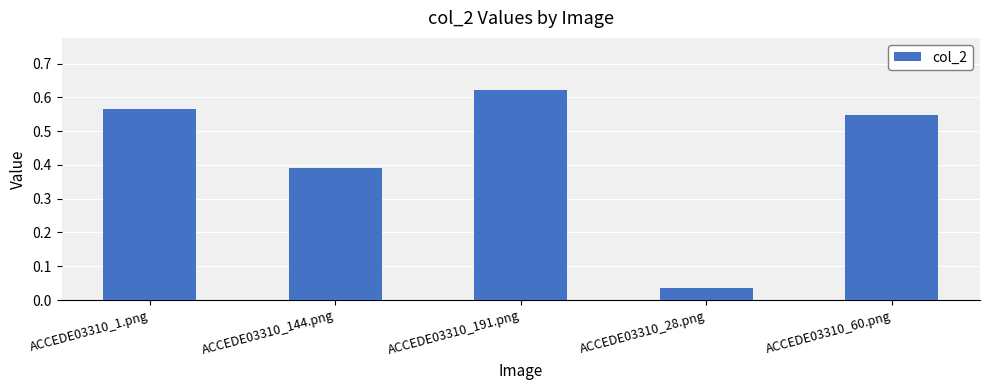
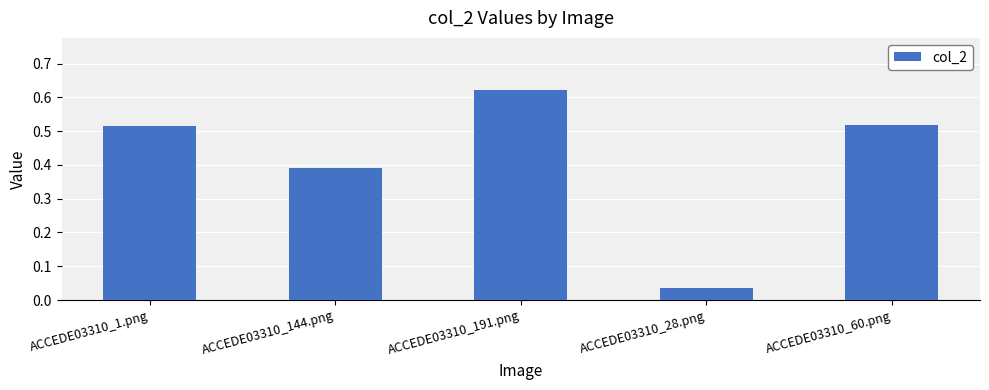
ACCEDE03310_1.png: 0.57 -> 0.52
ACCEDE03310_60.png: 0.55 -> 0.52
